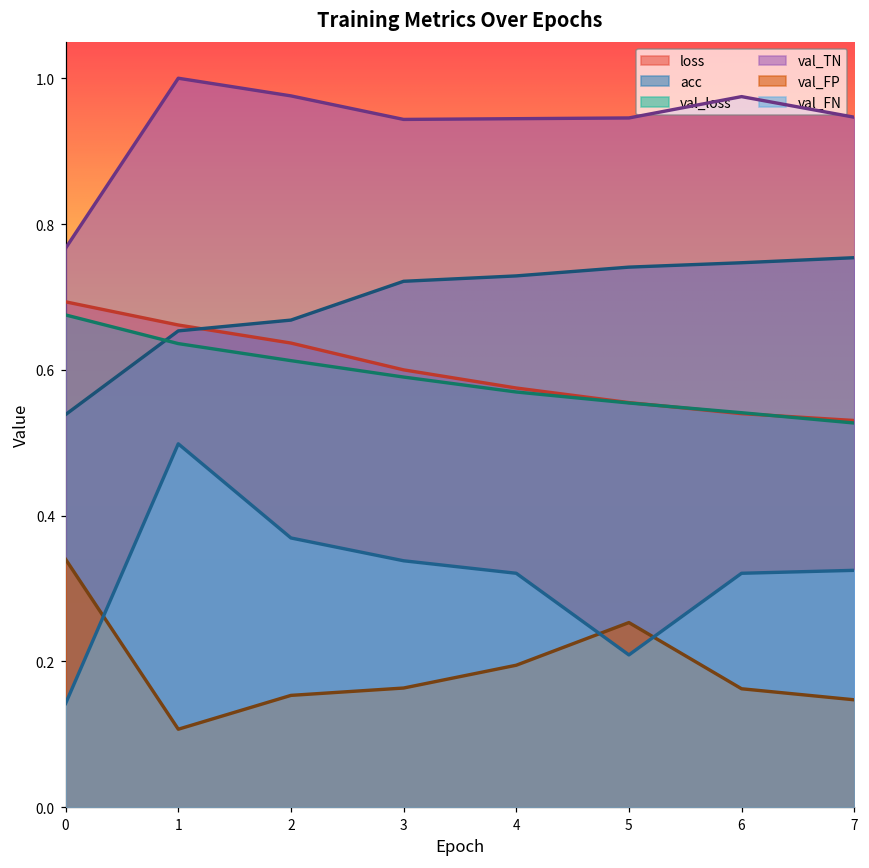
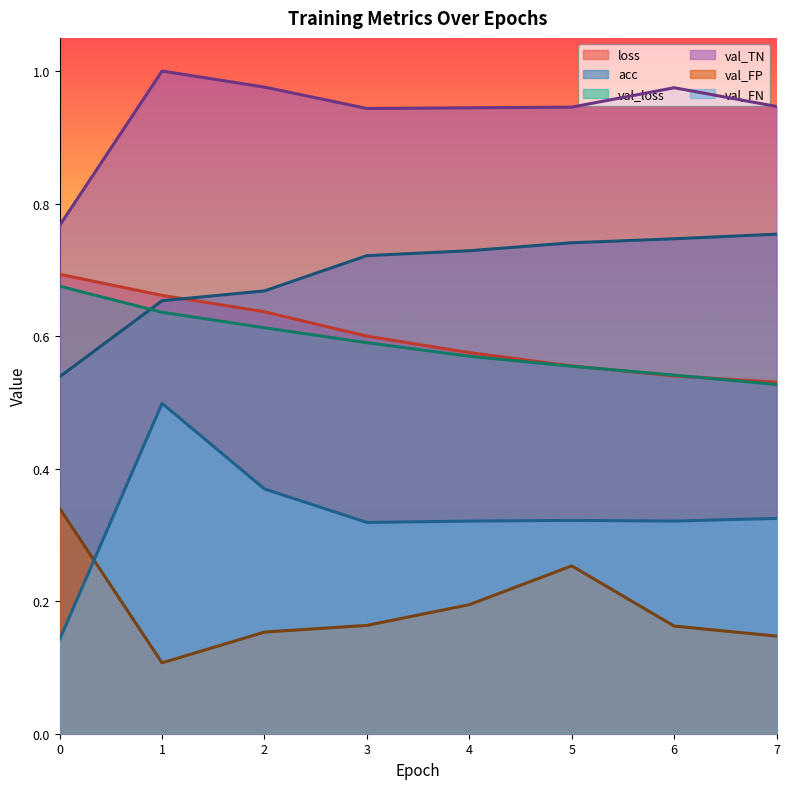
val_FN, 3: 0.34 -> 0.32
val_FN, 5: 0.21 -> 0.32
